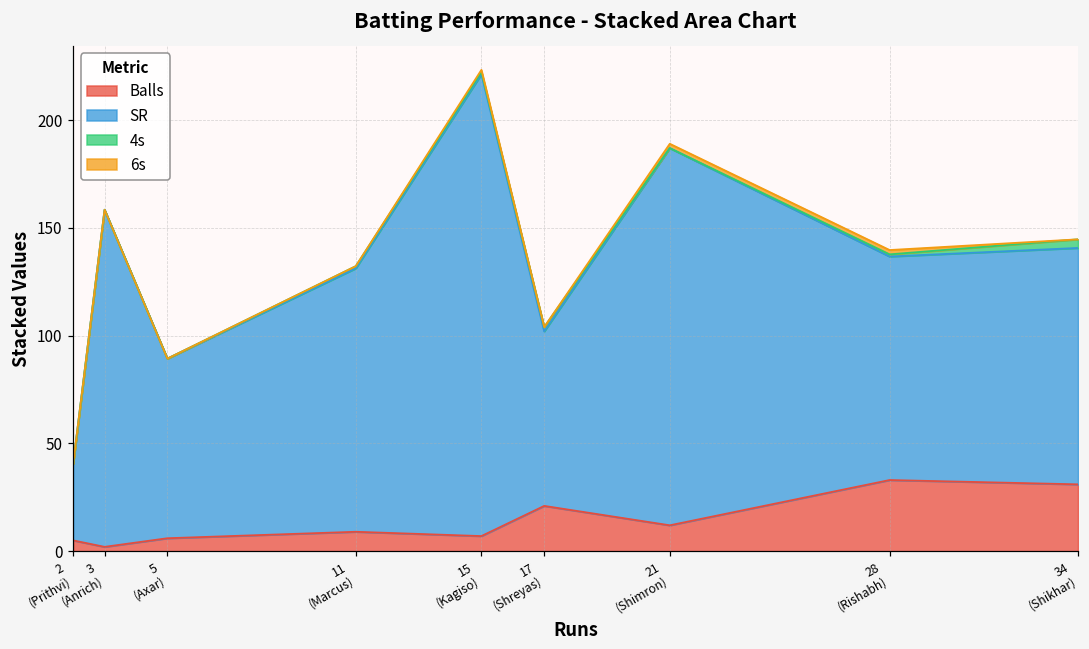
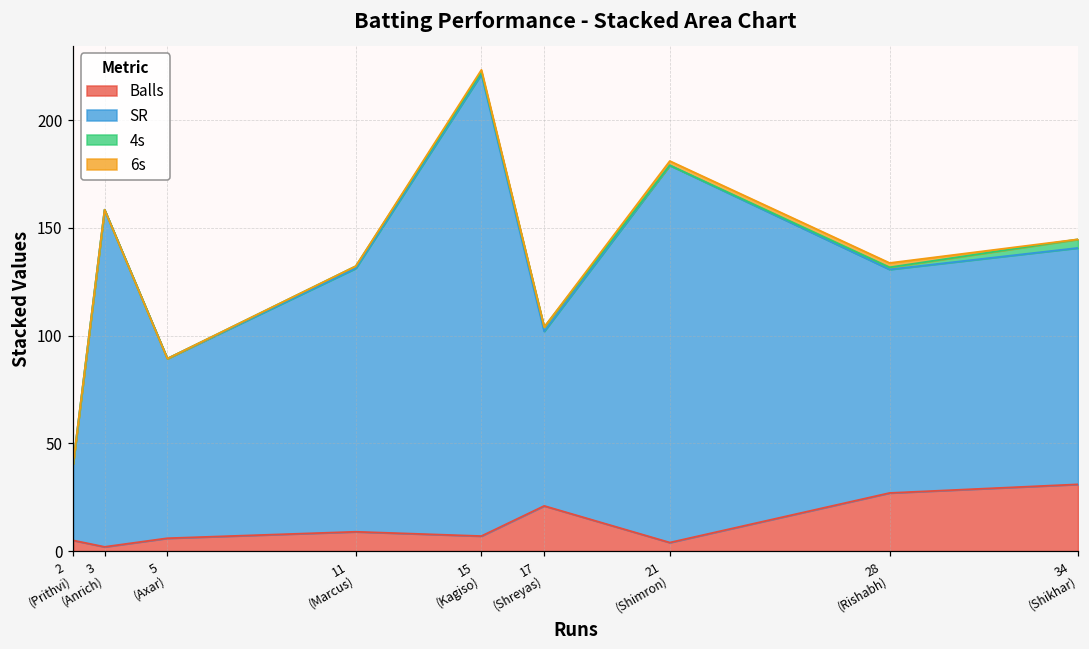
Balls, 21 (Shimron): 12 -> 4
Balls, 28 (Rishabh): 33 -> 27
